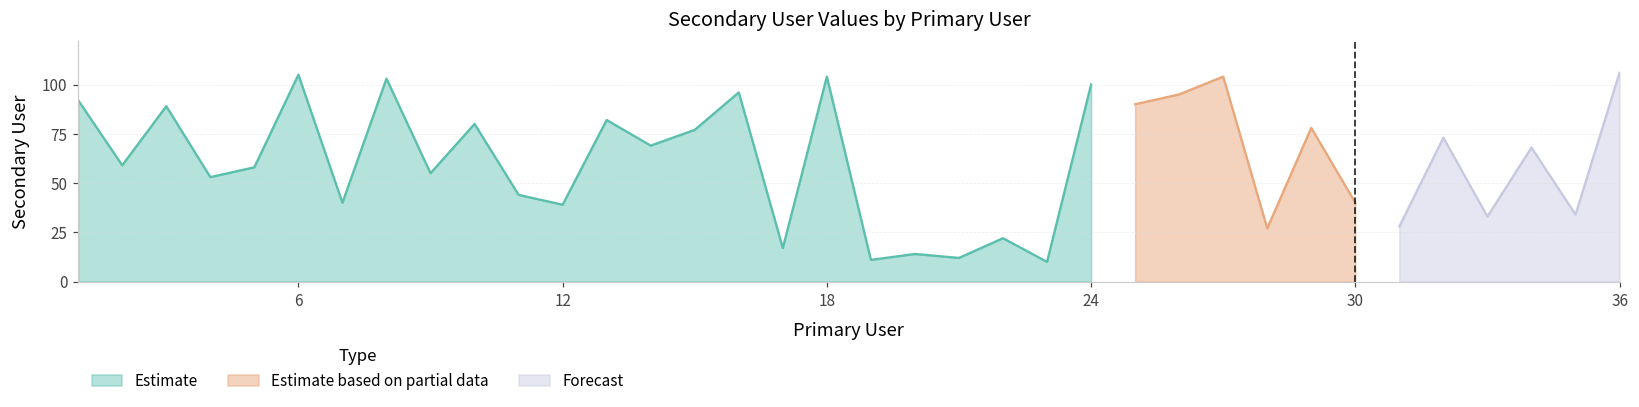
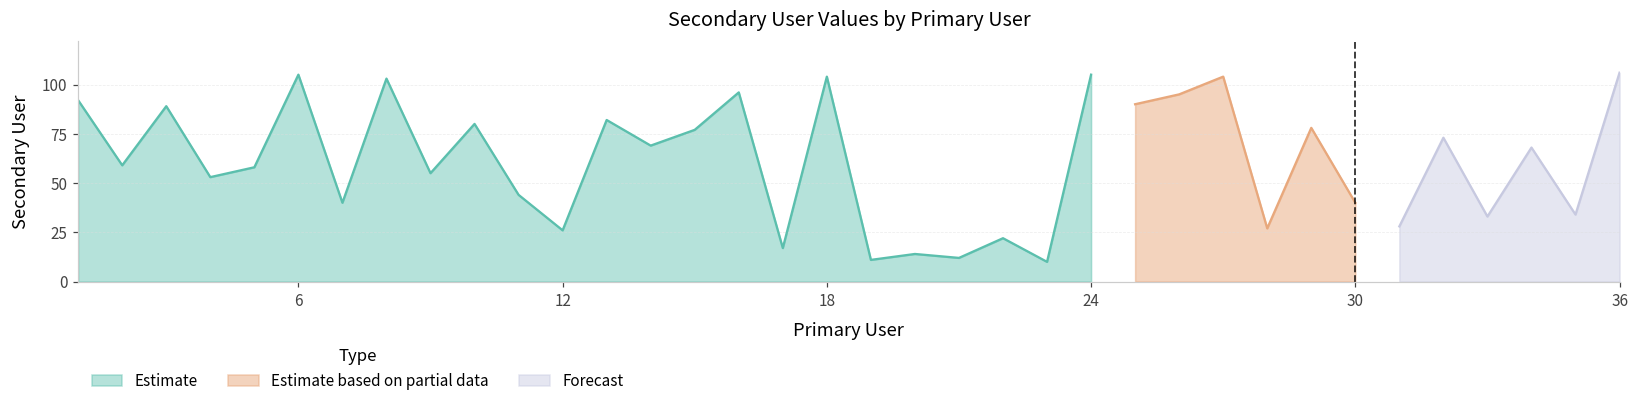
Estimate, 12: 39 -> 26
Estimate, 24: 100 -> 105
